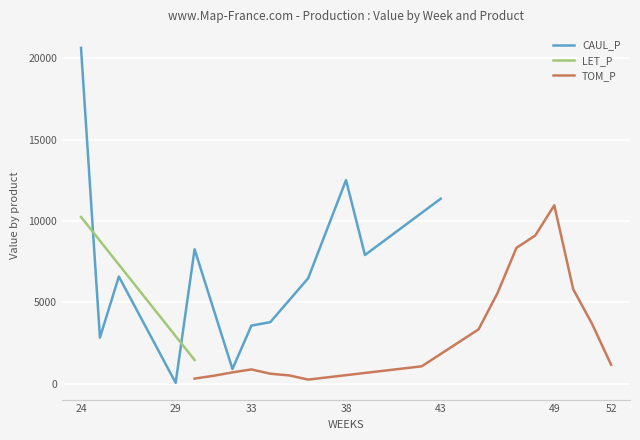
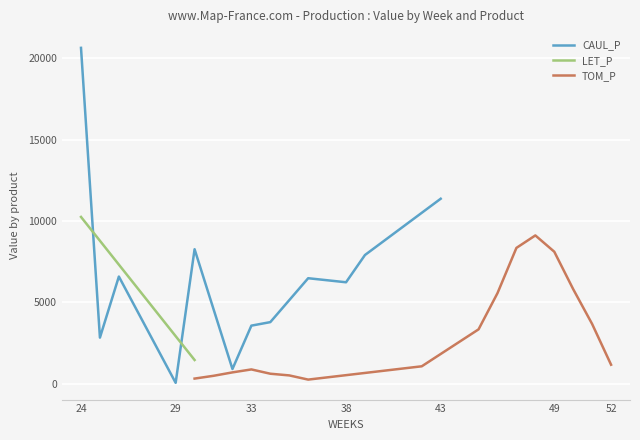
CAUL_P, 38: 12500 -> 6200
TOM_P, 49: 11000 -> 8100
